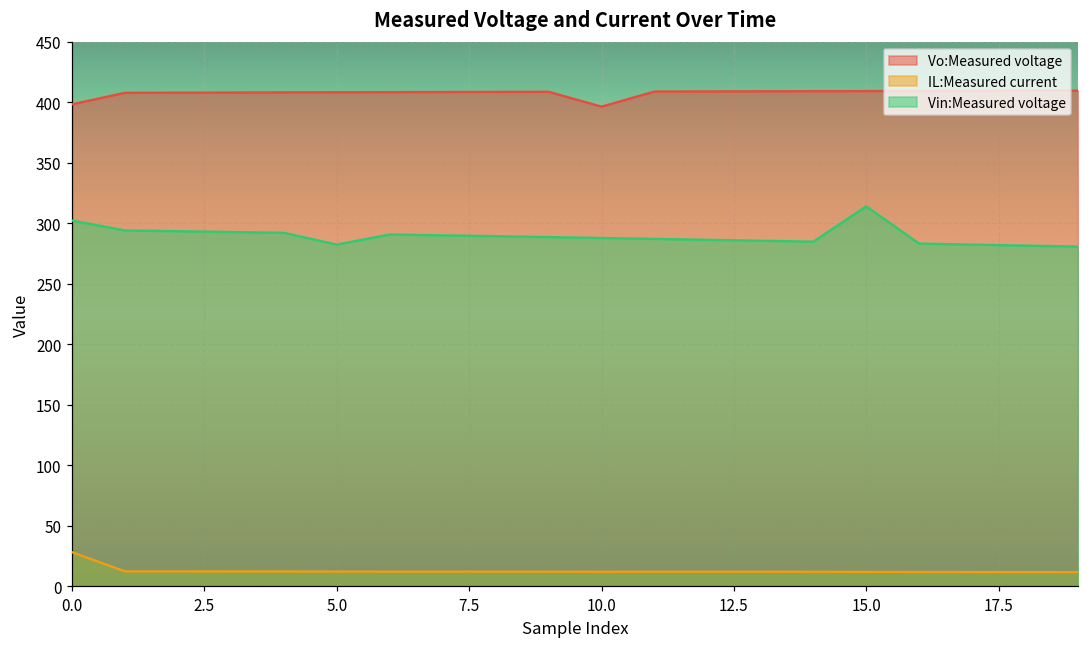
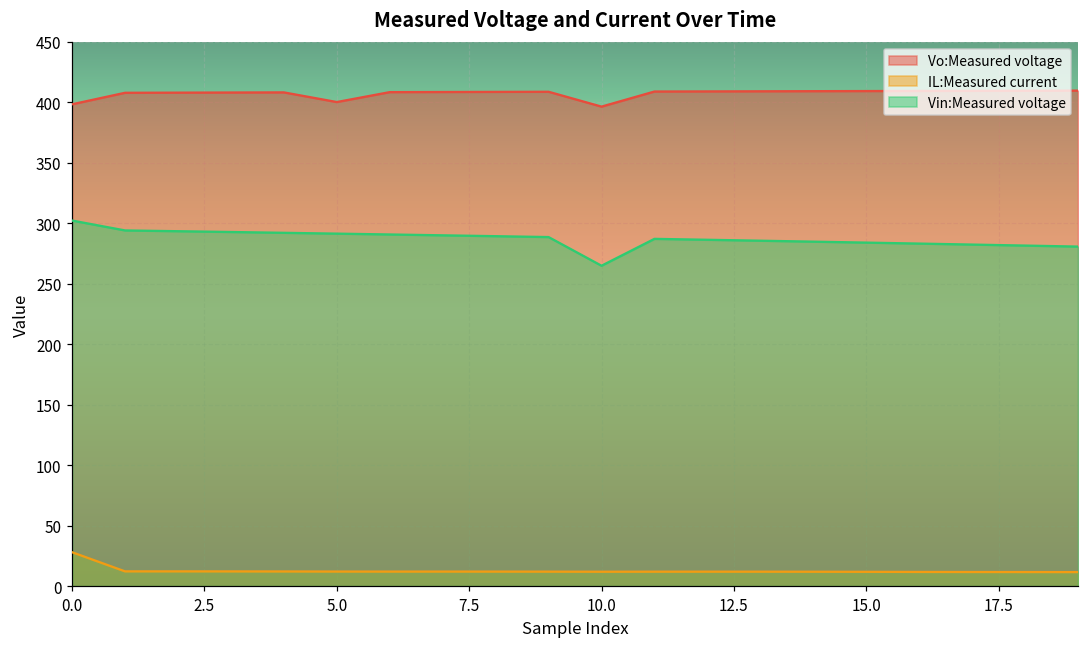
Vo:Measured voltage, 5.0: 408 -> 400
Vin:Measured voltage, 5.0: 282 -> 291
Vin:Measured voltage, 10.0: 288 -> 265
Vin:Measured voltage, 15.0: 314 -> 284
